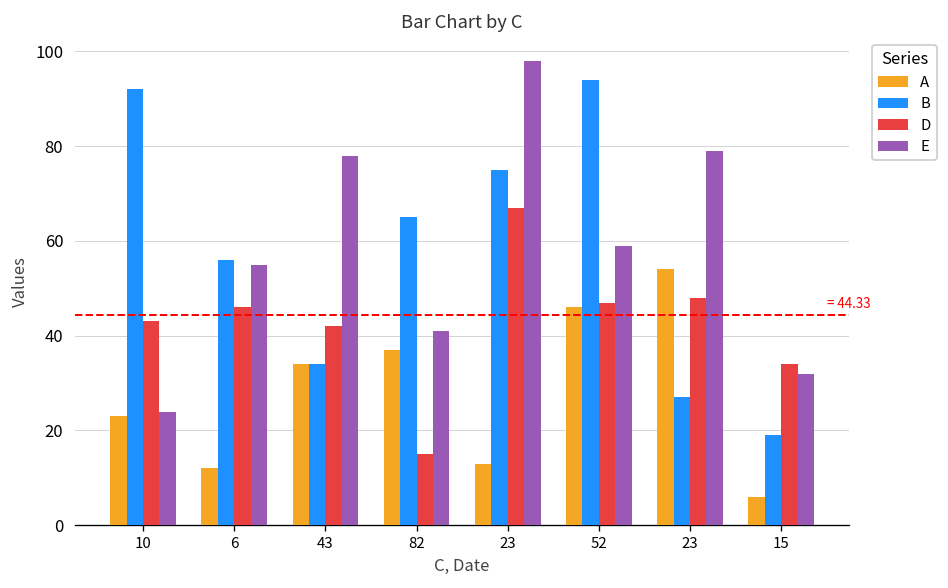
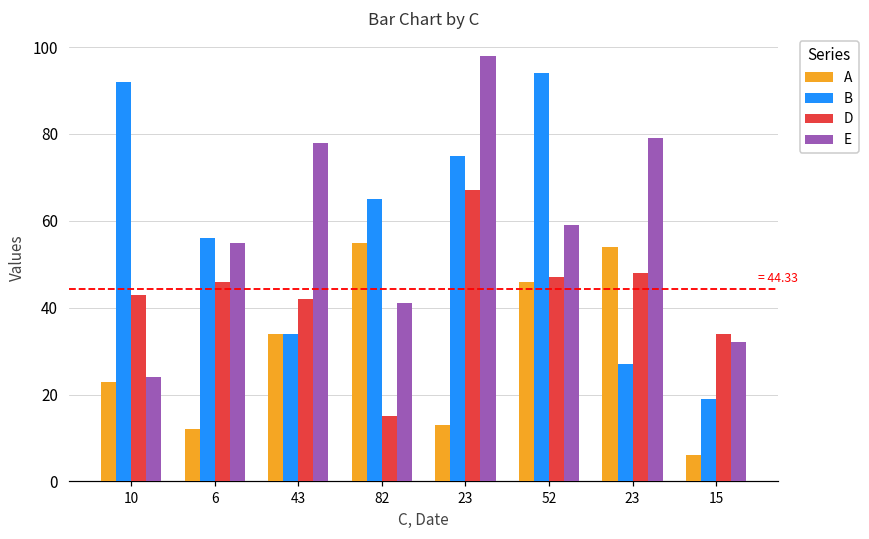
A, 82: 37 -> 55
